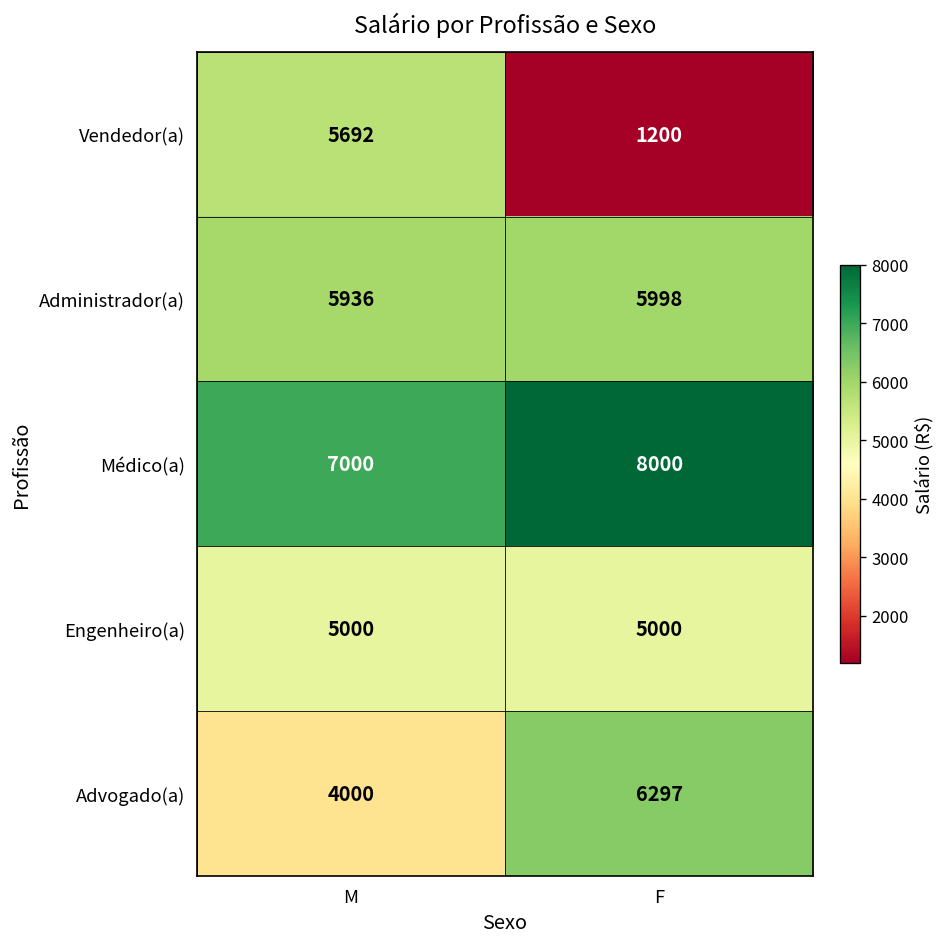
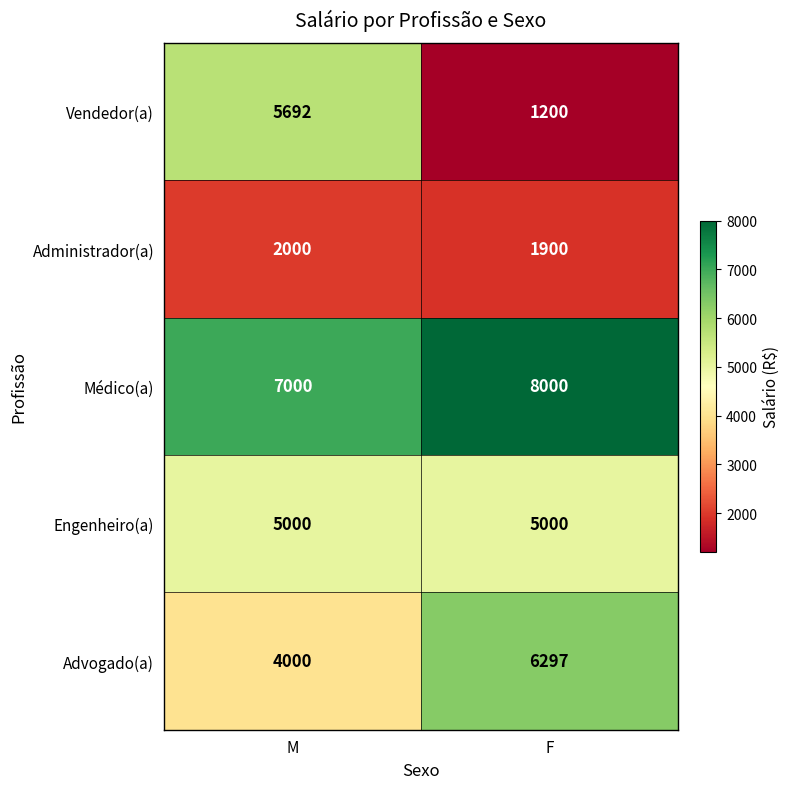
Administrador(a), M: 5936 -> 2000
Administrador(a), F: 5998 -> 1900
